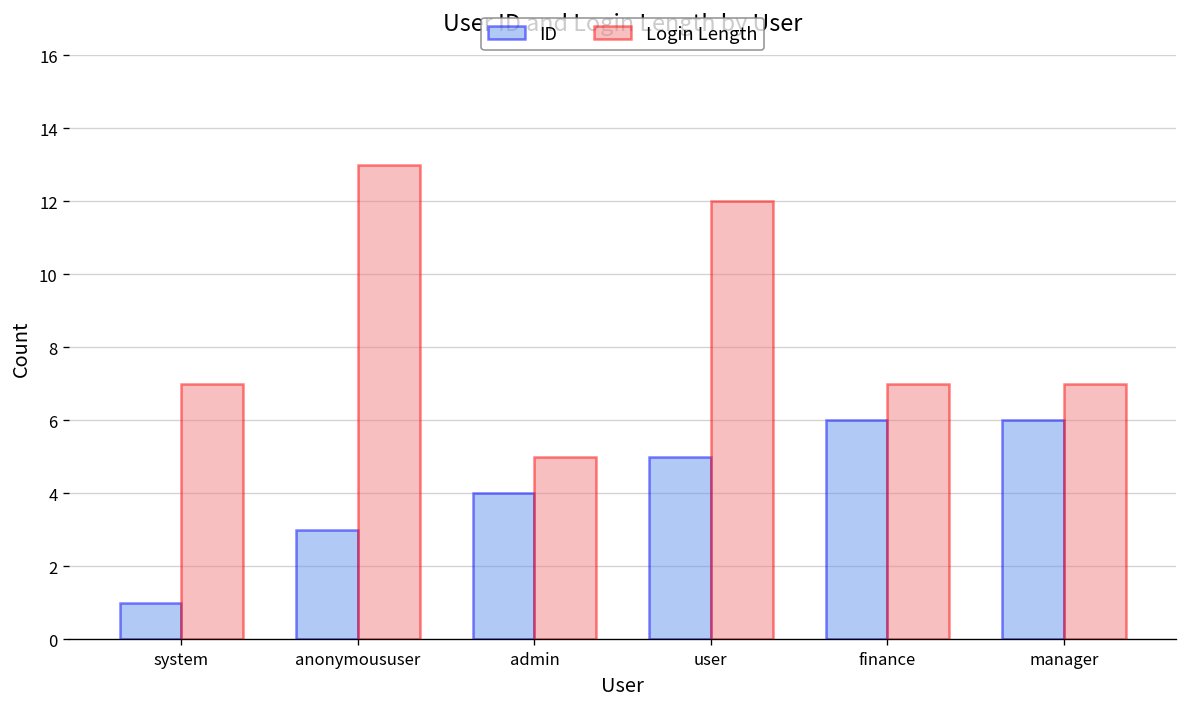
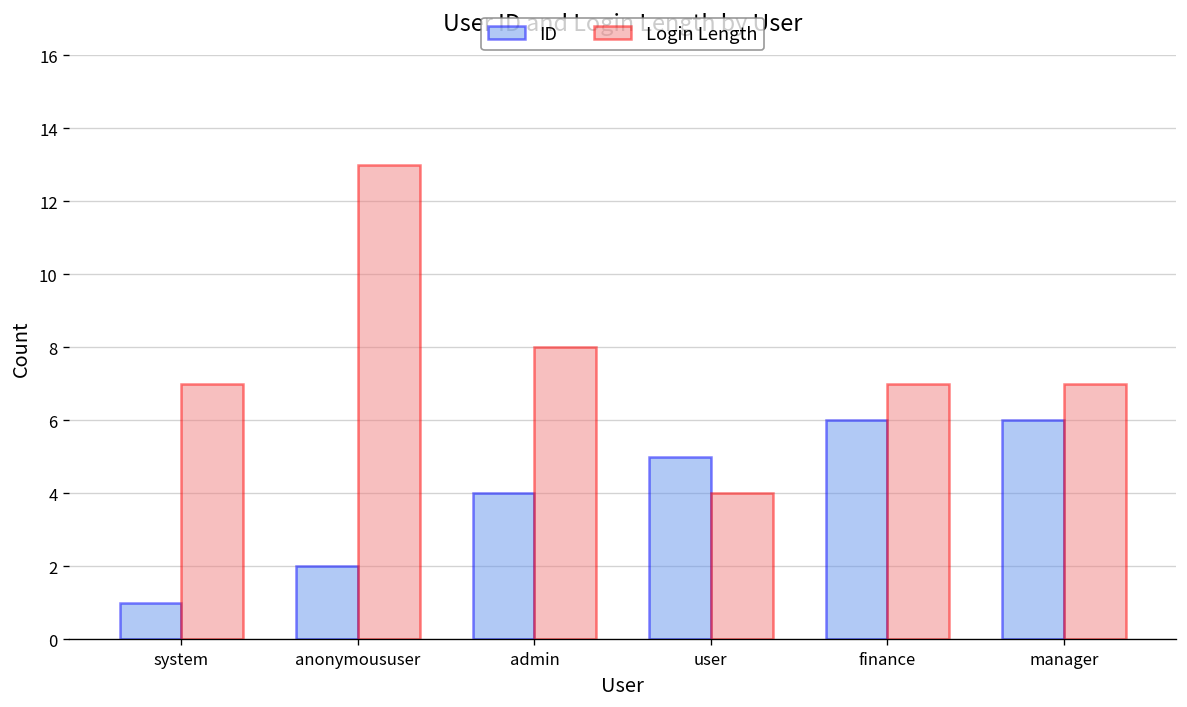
ID, anonymoususer: 3 -> 2
Login Length, admin: 5 -> 8
Login Length, user: 12 -> 4
